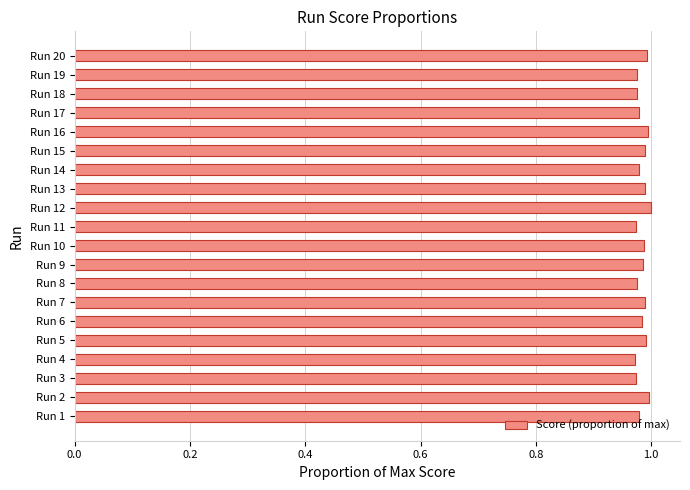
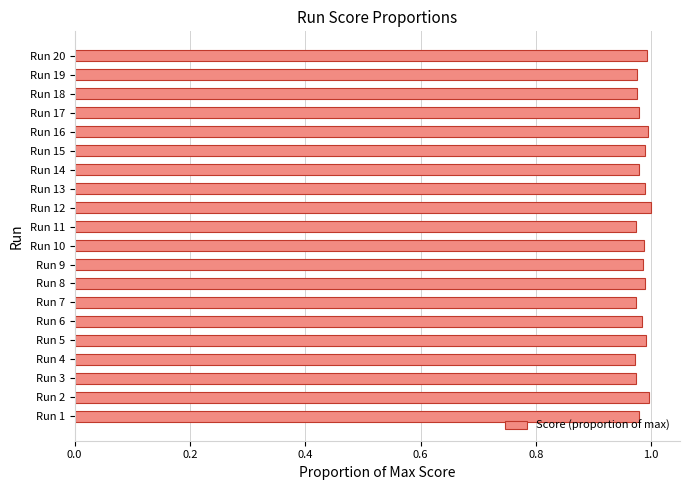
Run 8: 0.98 -> 0.99
Run 7: 0.99 -> 0.97
